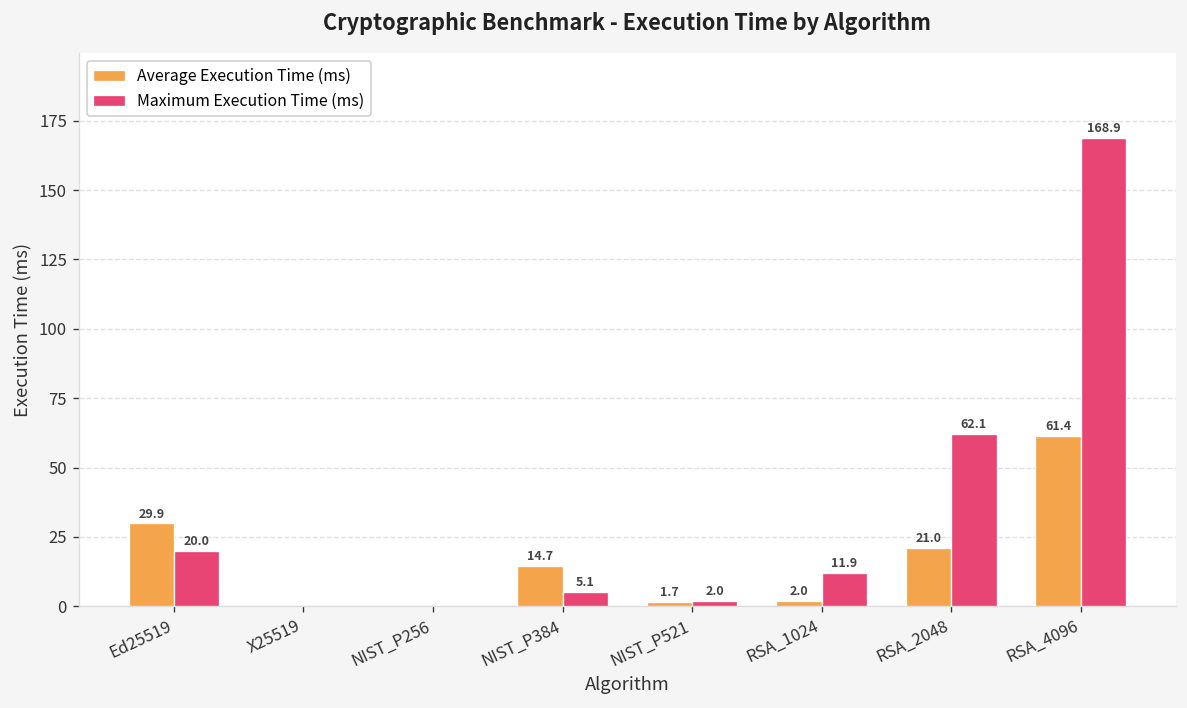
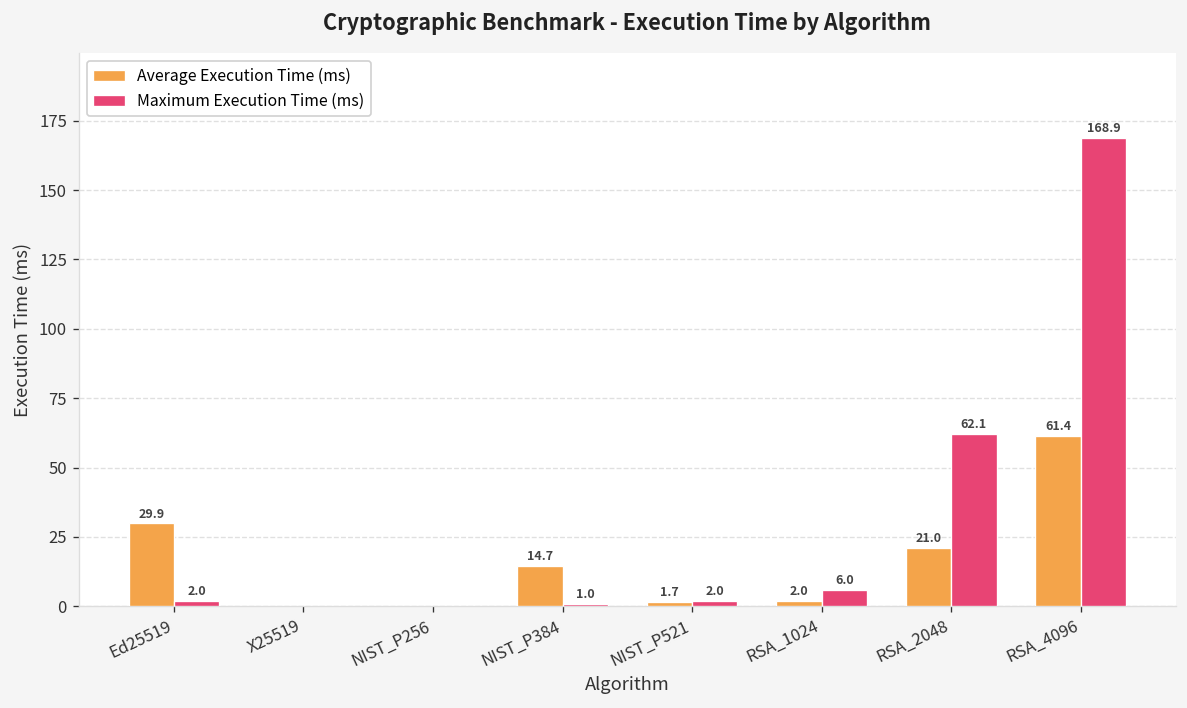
Maximum Execution Time (ms), Ed25519: 20.0 -> 2.0
Maximum Execution Time (ms), NIST_P384: 5.1 -> 1.0
Maximum Execution Time (ms), RSA_1024: 11.9 -> 6.0
